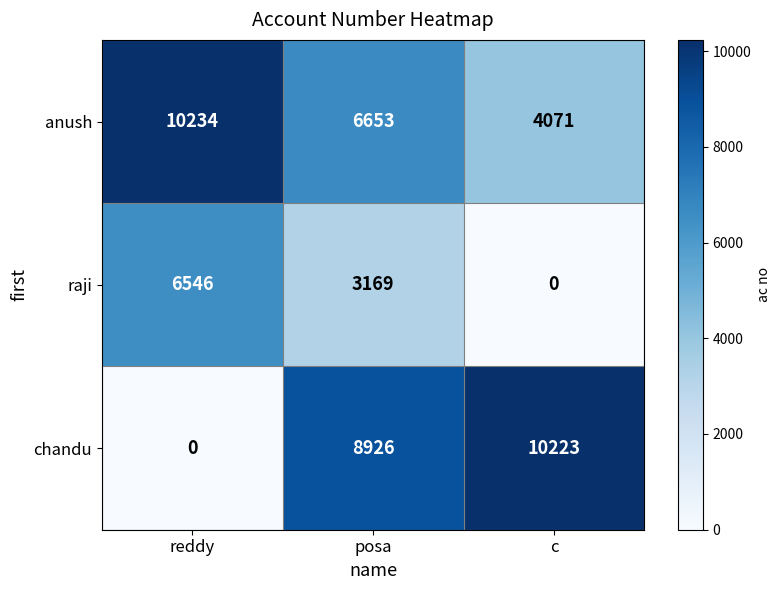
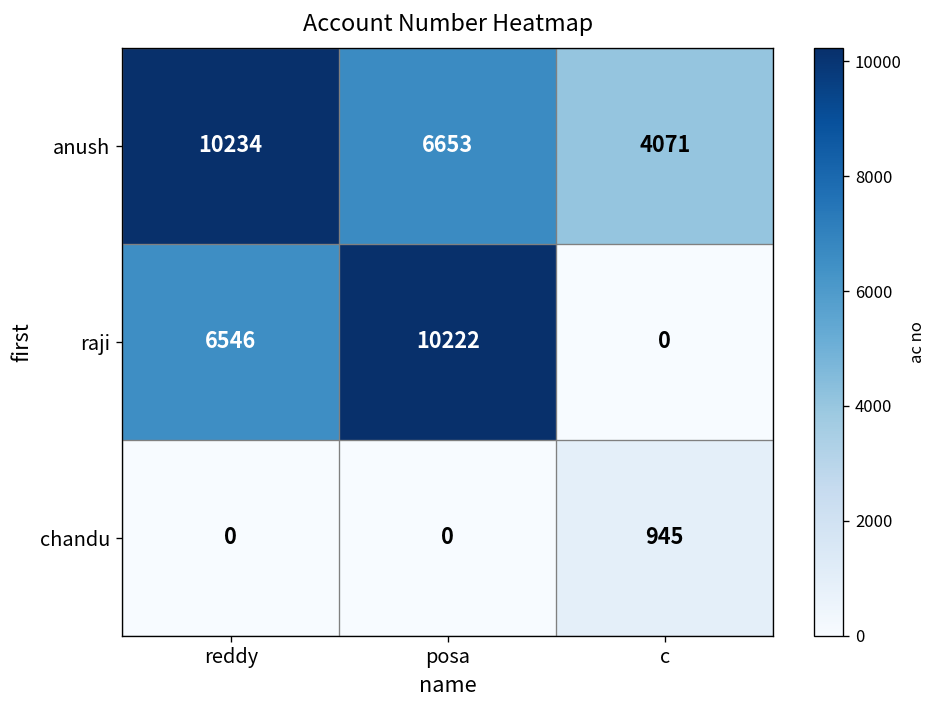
raji, posa: 3169 -> 10222
chandu, posa: 8926 -> 0
chandu, c: 10223 -> 945
